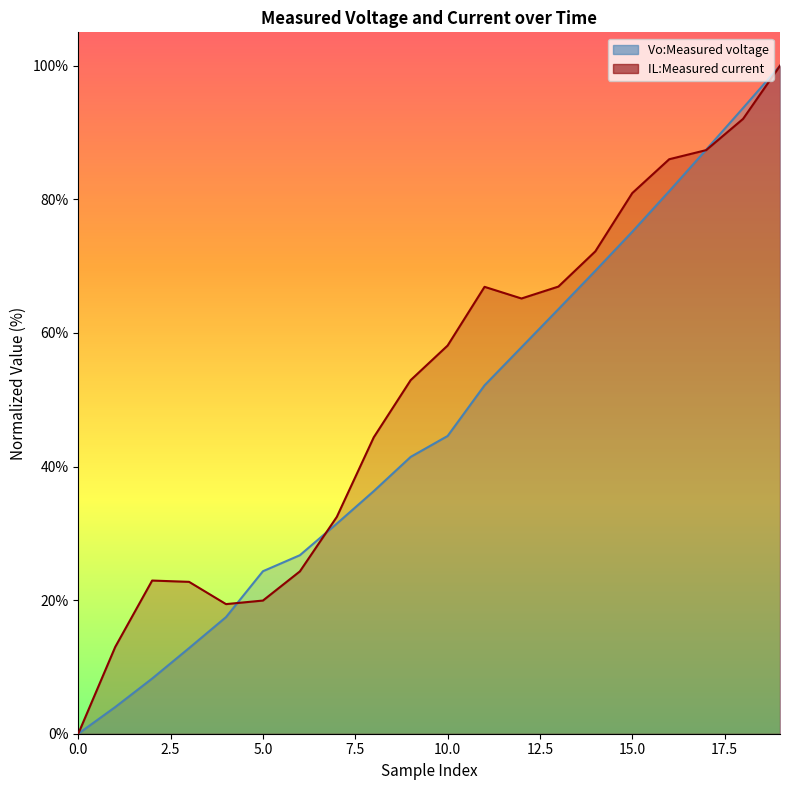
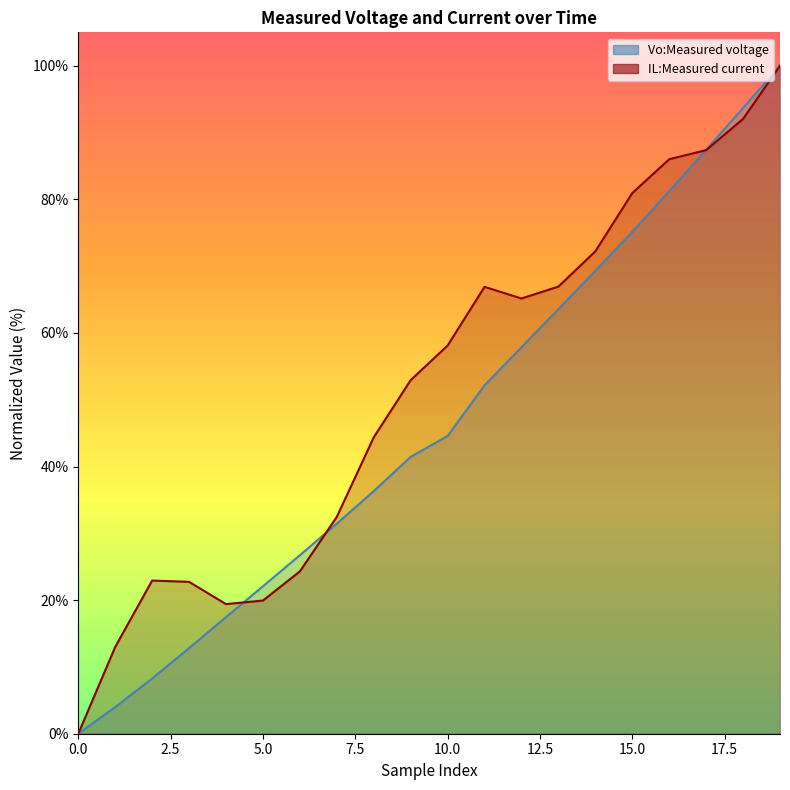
Vo:Measured voltage, 5.0: 24% -> 22%
